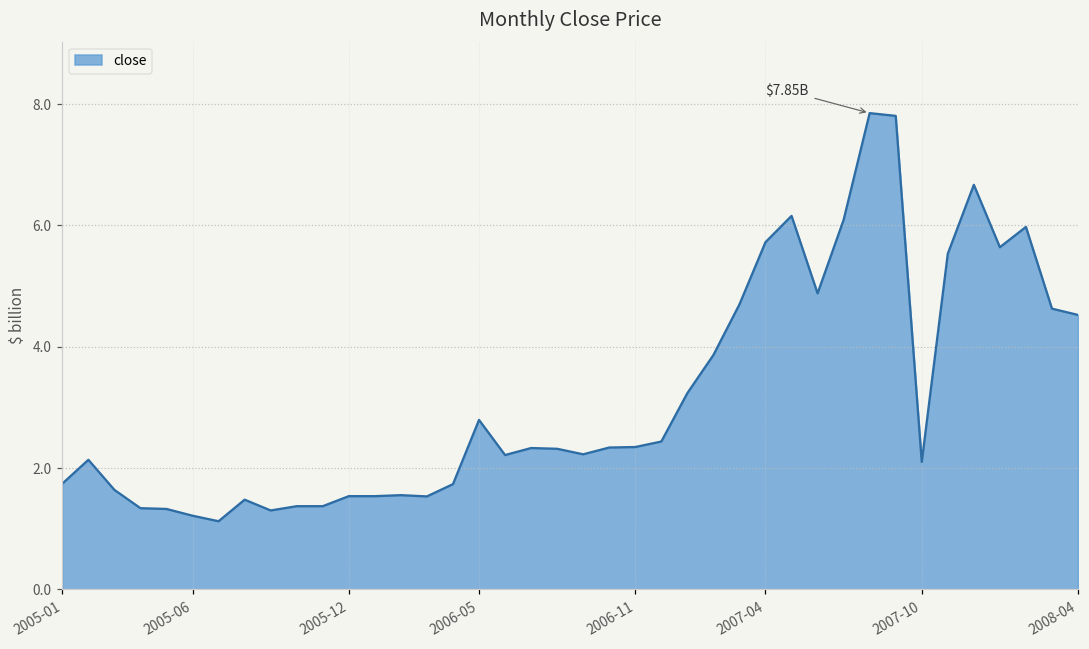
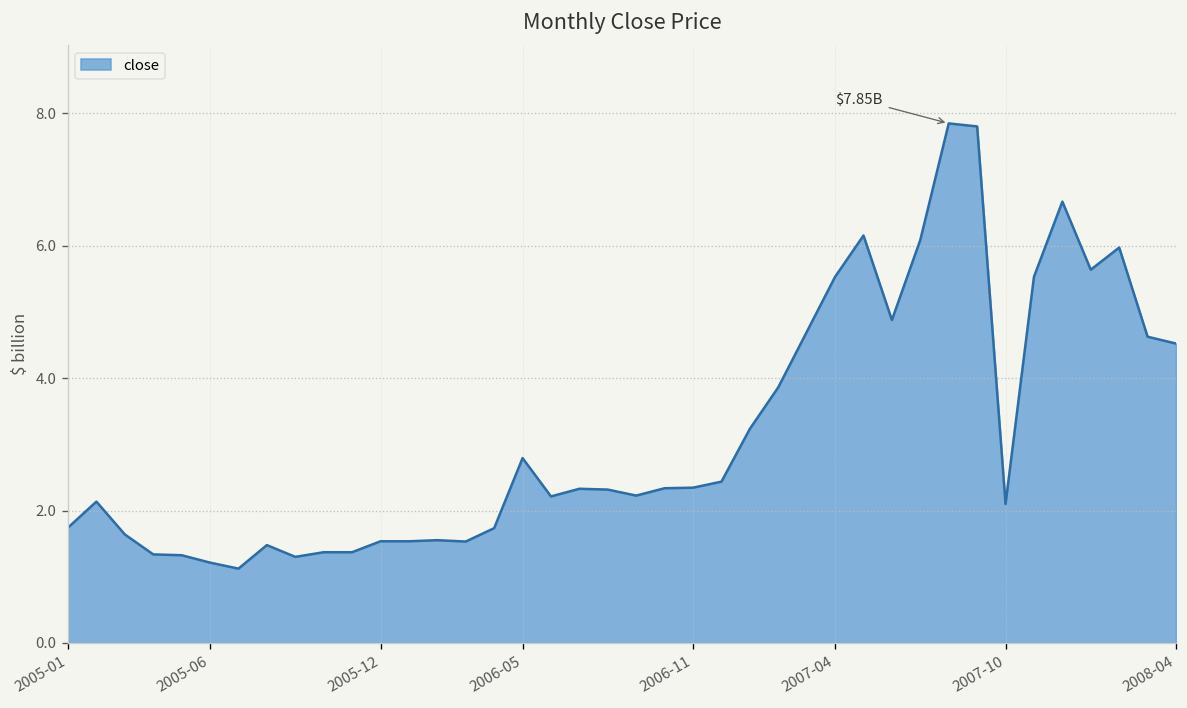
2007-04: 5.7 -> 5.5
